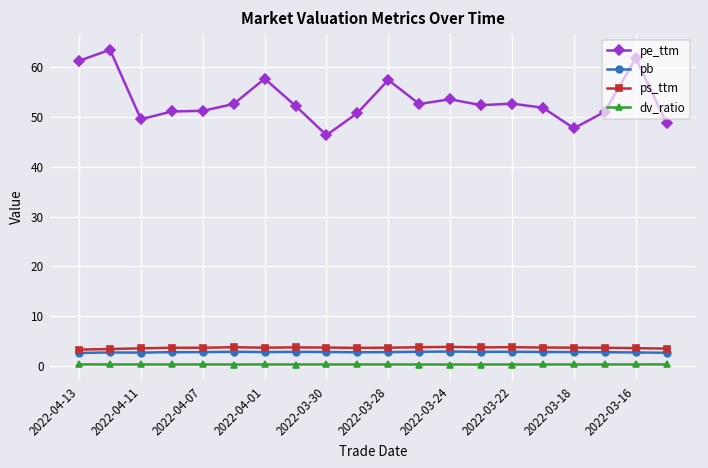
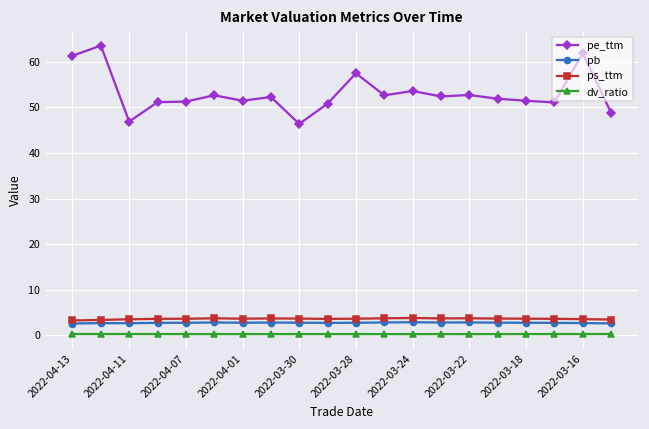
pe_ttm, 2022-04-11: 50 -> 47
pe_ttm, 2022-04-01: 58 -> 51
pe_ttm, 2022-03-18: 48 -> 51
